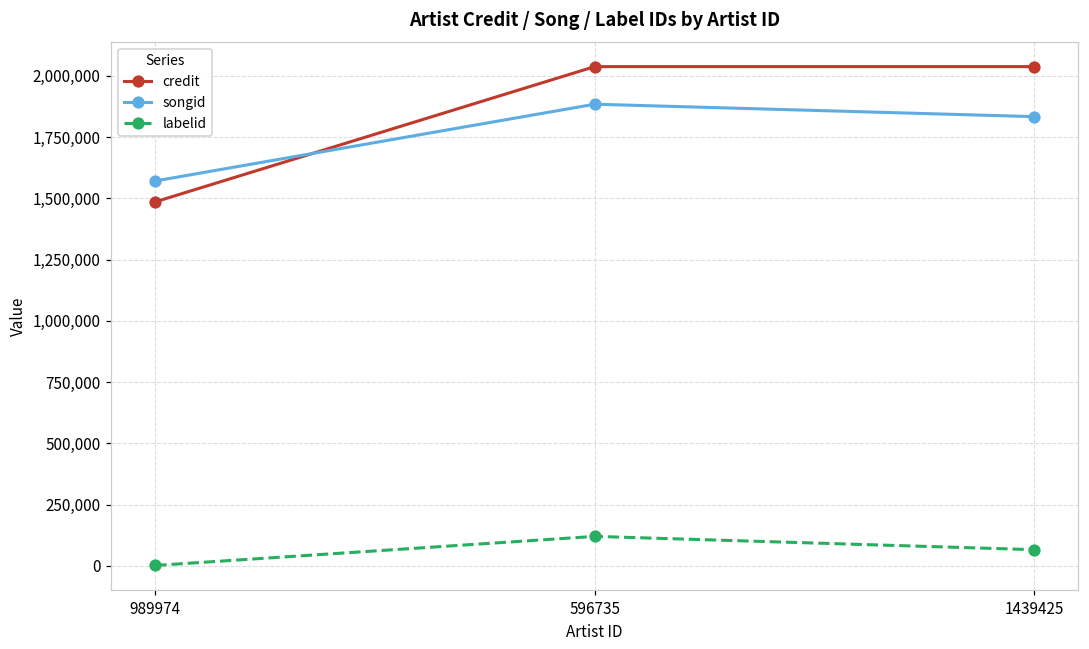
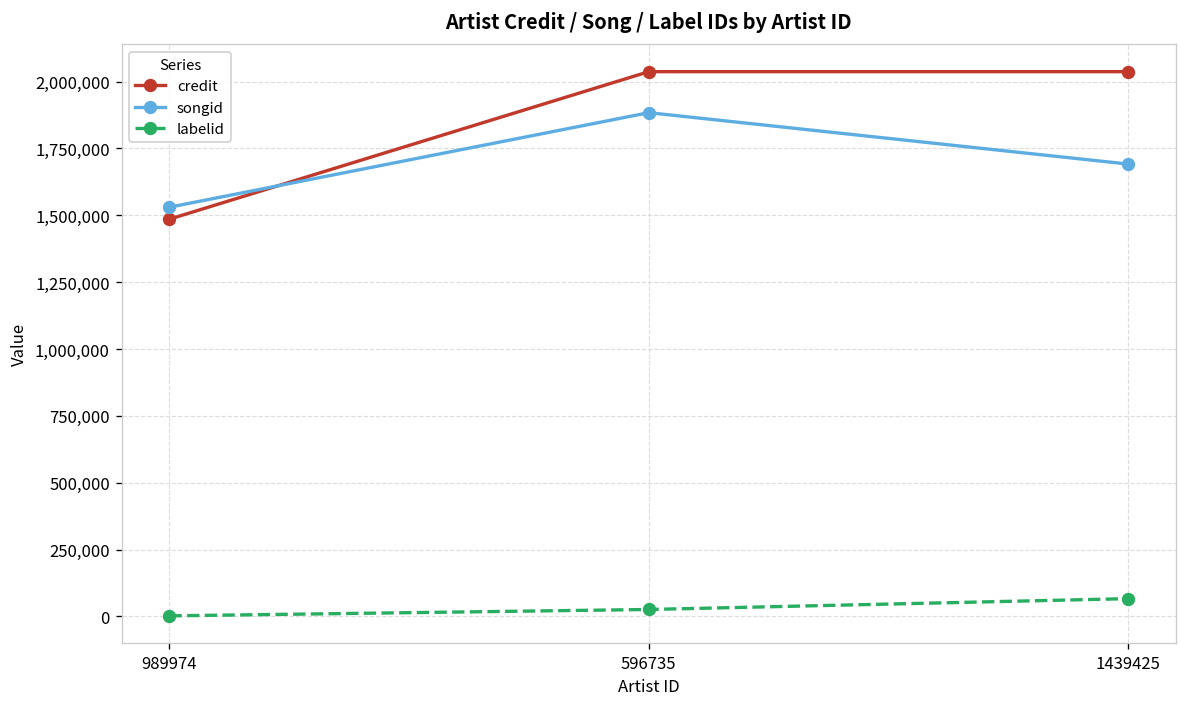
songid, 989974: 1,570,000 -> 1,530,000
labelid, 596735: 120,000 -> 30,000
songid, 1439425: 1,830,000 -> 1,690,000
